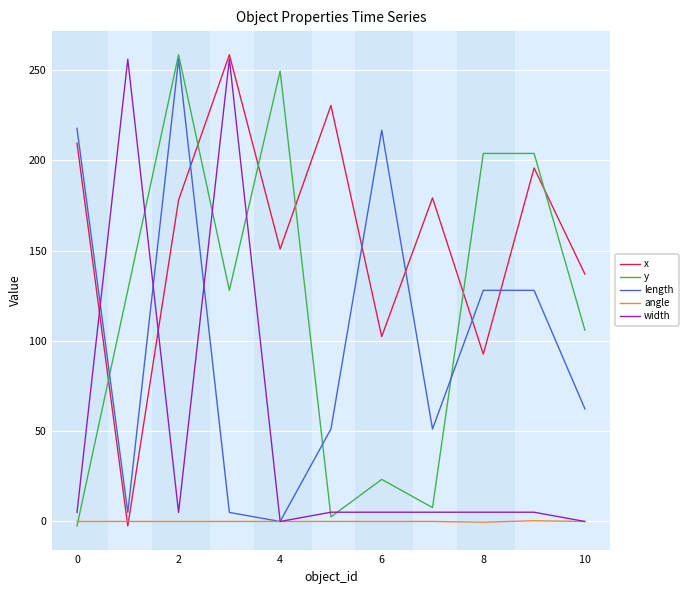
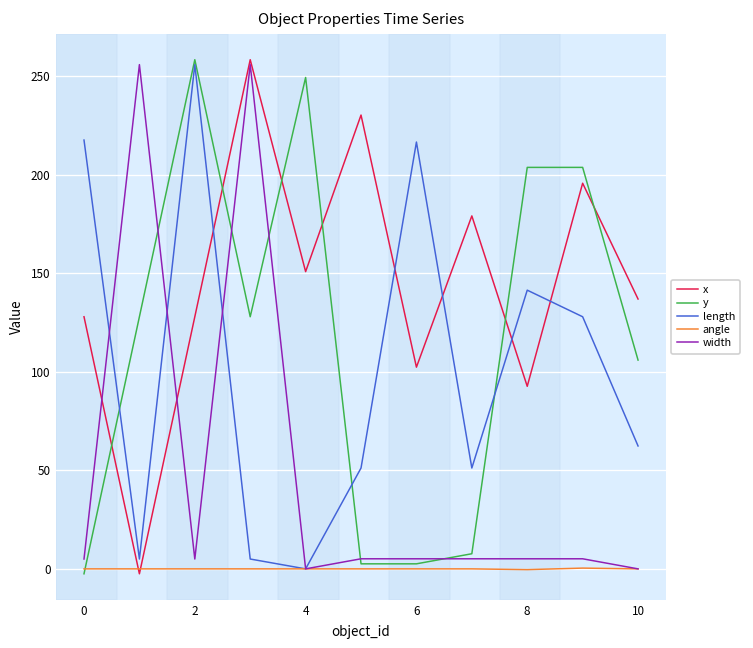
x, 0: 210 -> 128
x, 2: 178 -> 128
y, 6: 23 -> 3
length, 8: 128 -> 142
